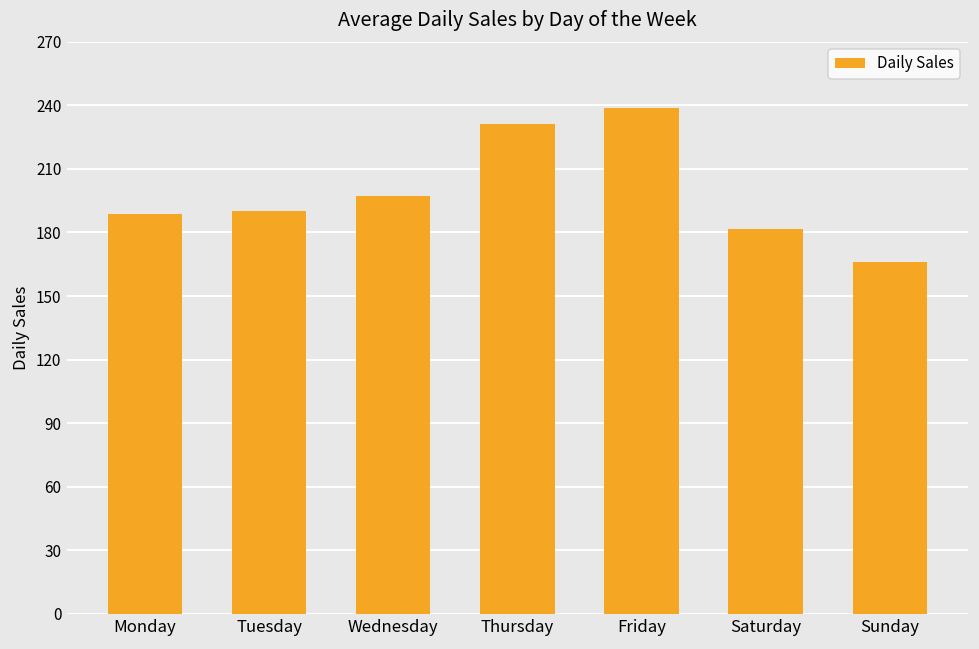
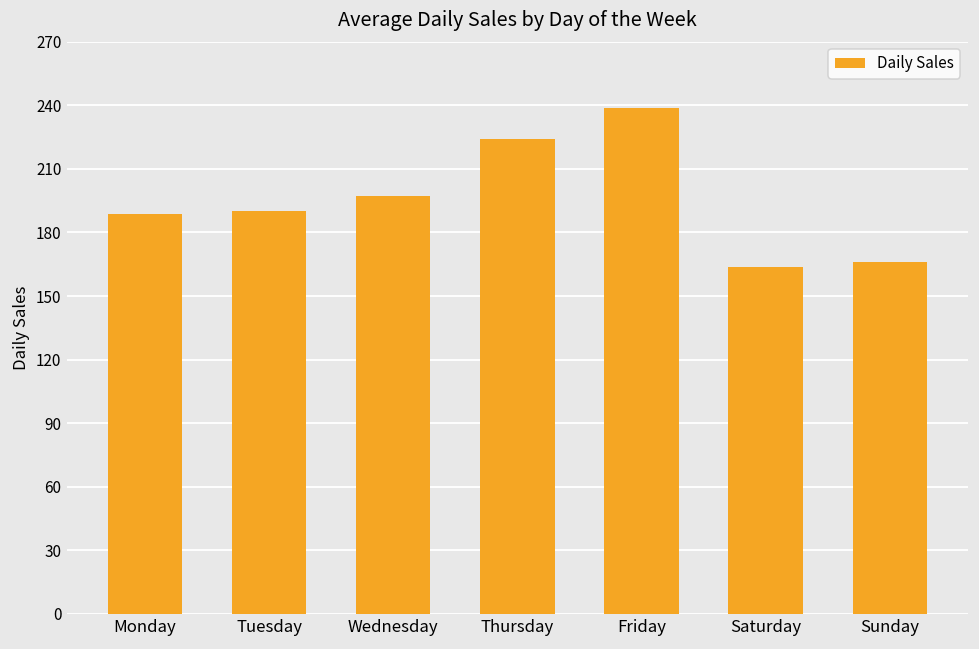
Thursday: 231 -> 224
Saturday: 181 -> 164
